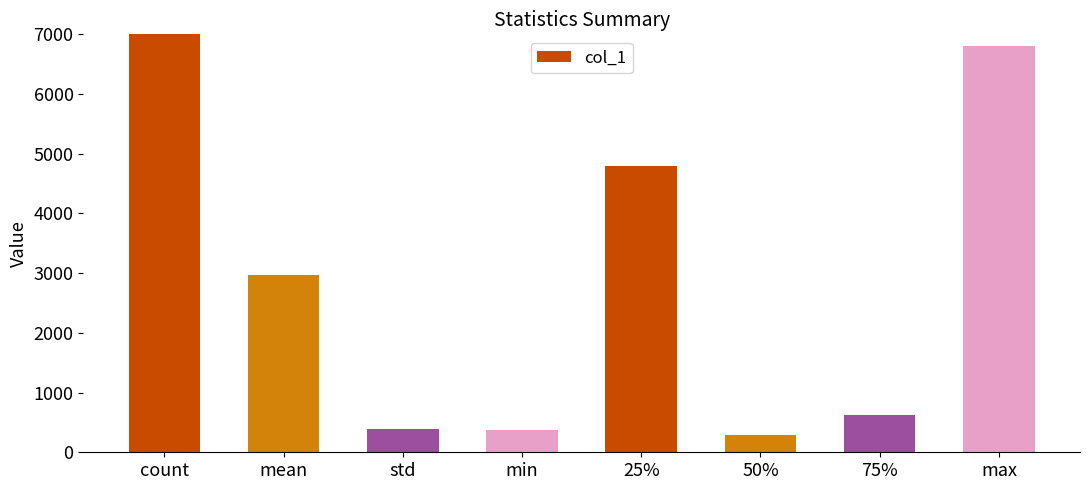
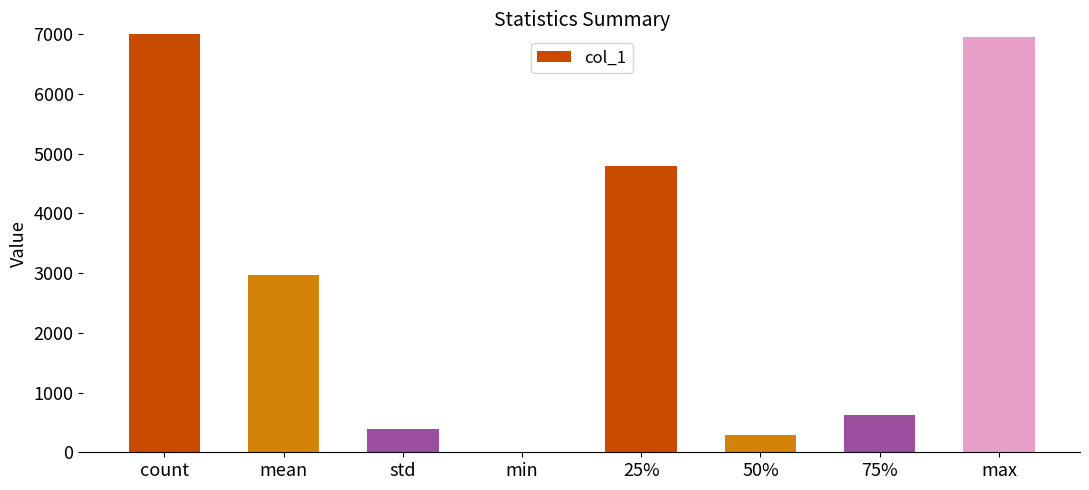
min: 400 -> 0
max: 6800 -> 6900
